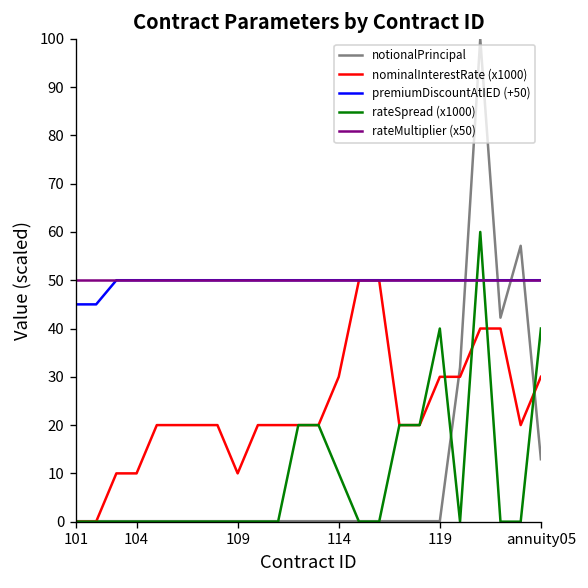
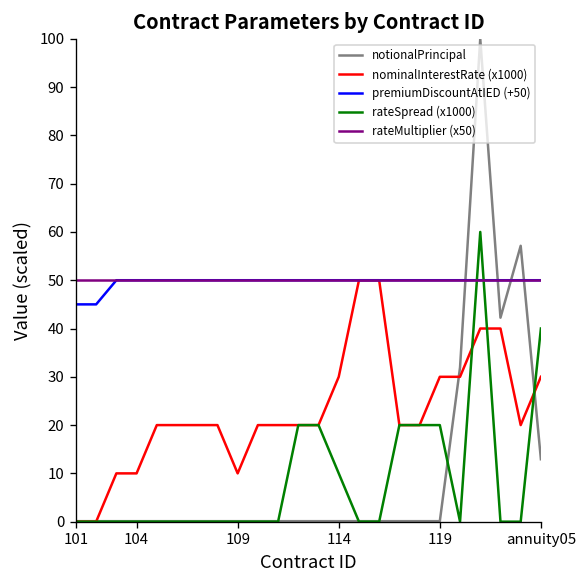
rateSpread (x1000), 119: 40 -> 20
